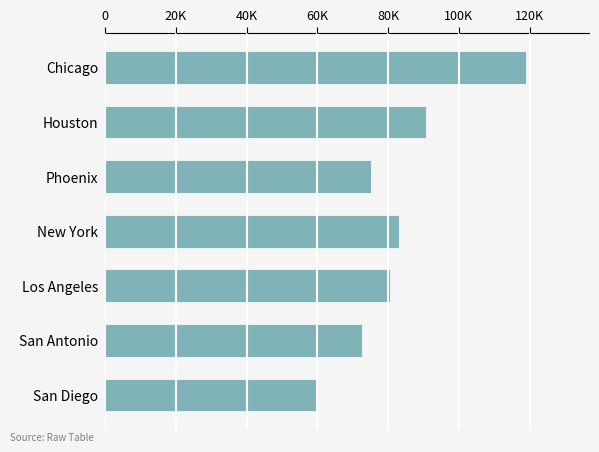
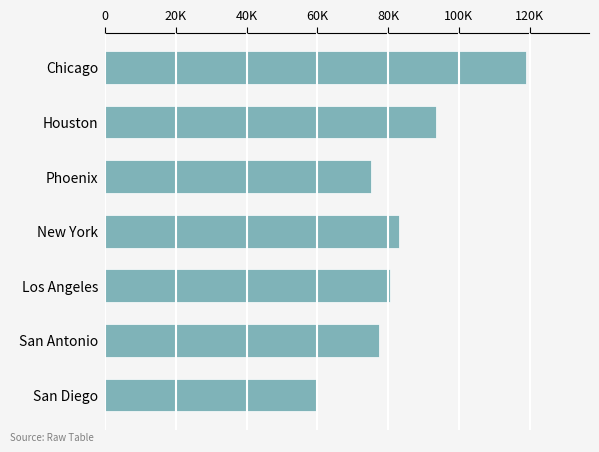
Houston: 91000 -> 94000
San Antonio: 73000 -> 77000
